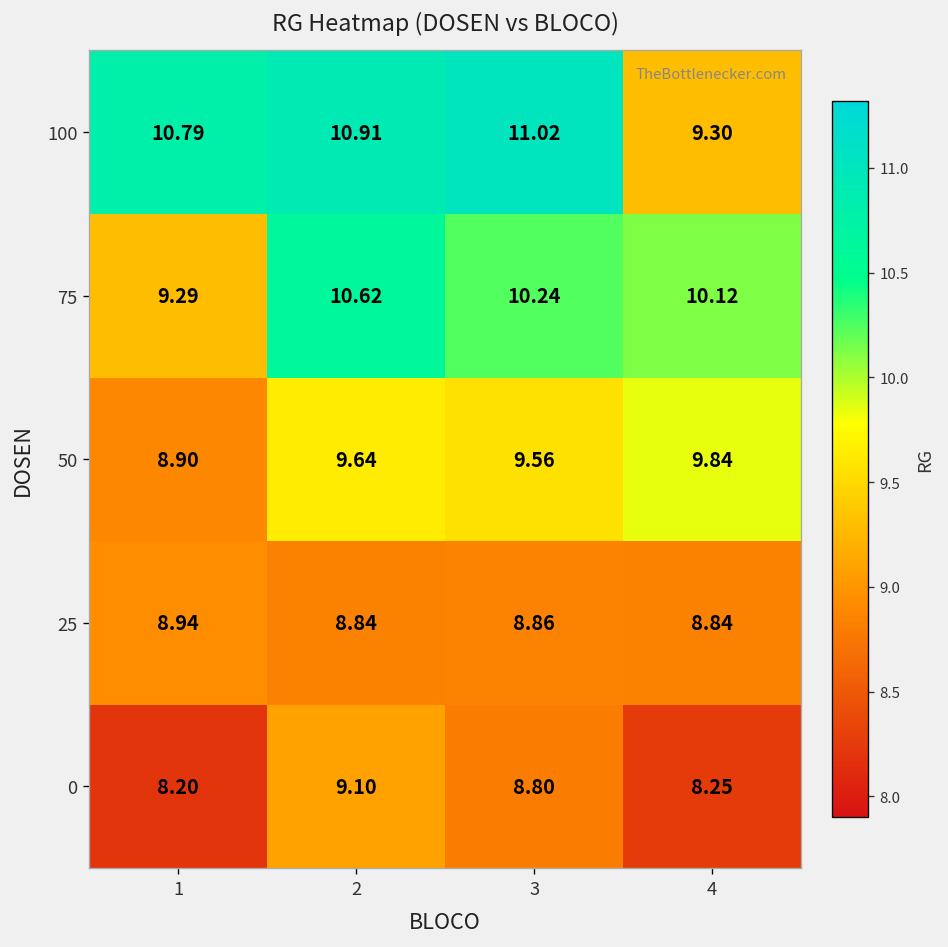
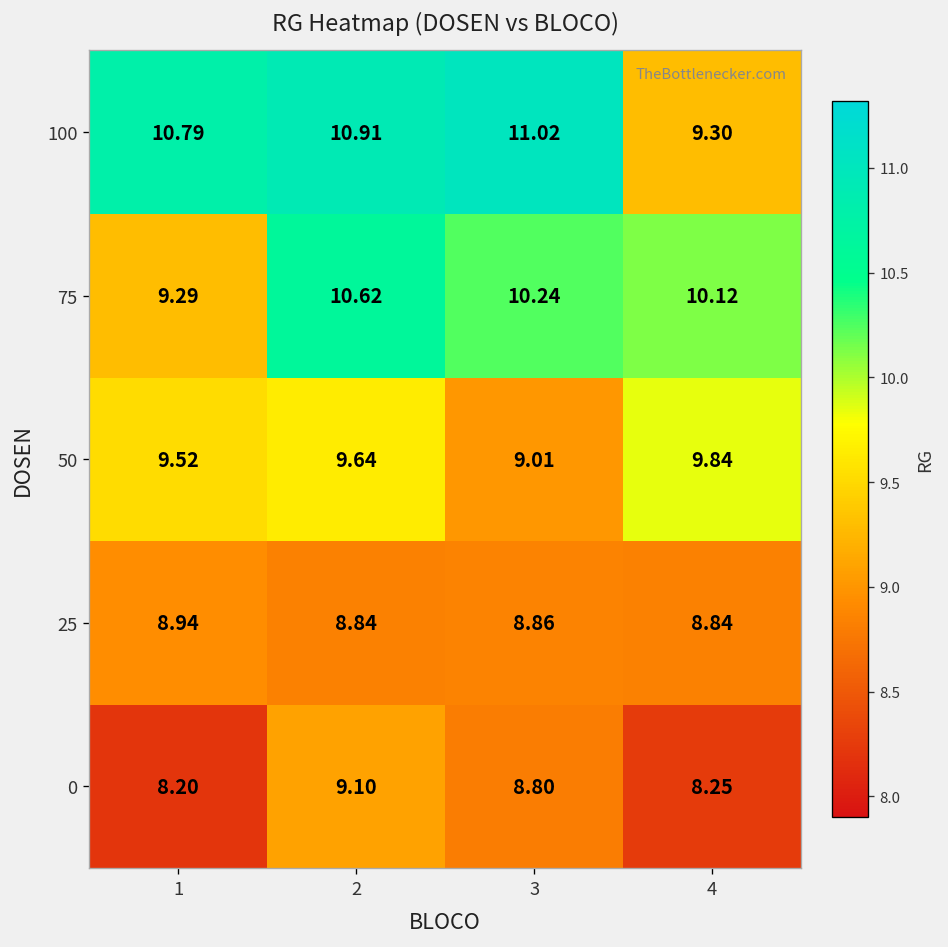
50, 1: 8.90 -> 9.52
50, 3: 9.56 -> 9.01
